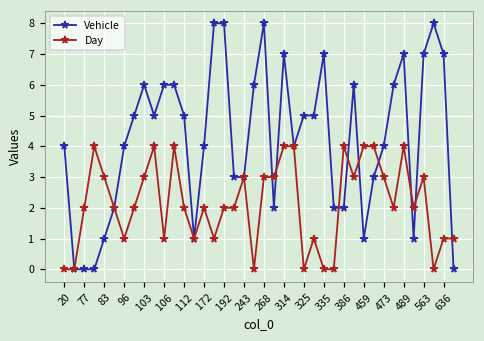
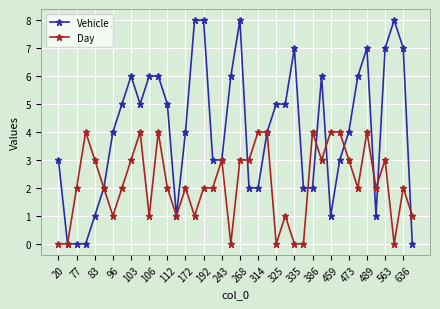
Vehicle, 20: 4 -> 3
Vehicle, 314: 7 -> 2
Day, 636: 1 -> 2
